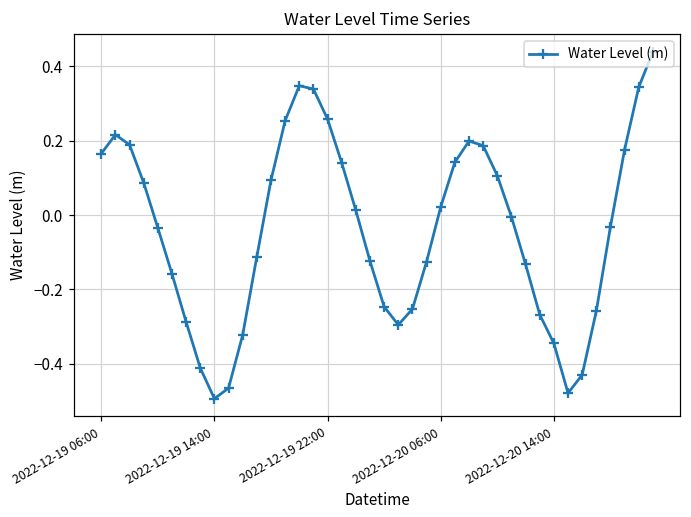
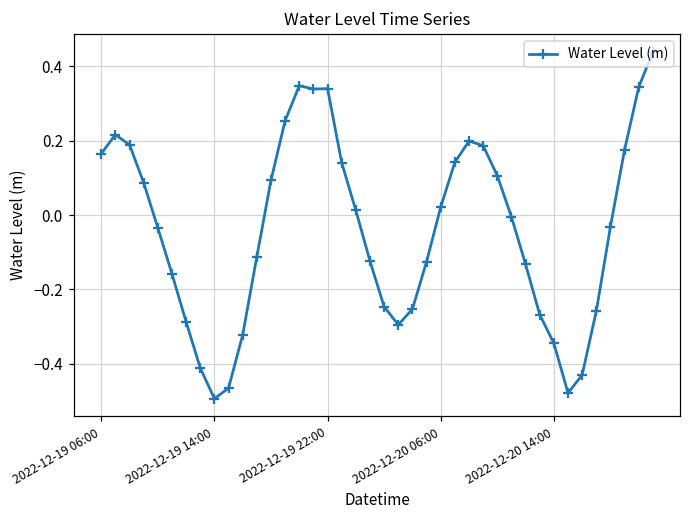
2022-12-19 22:00: 0.26 -> 0.34
